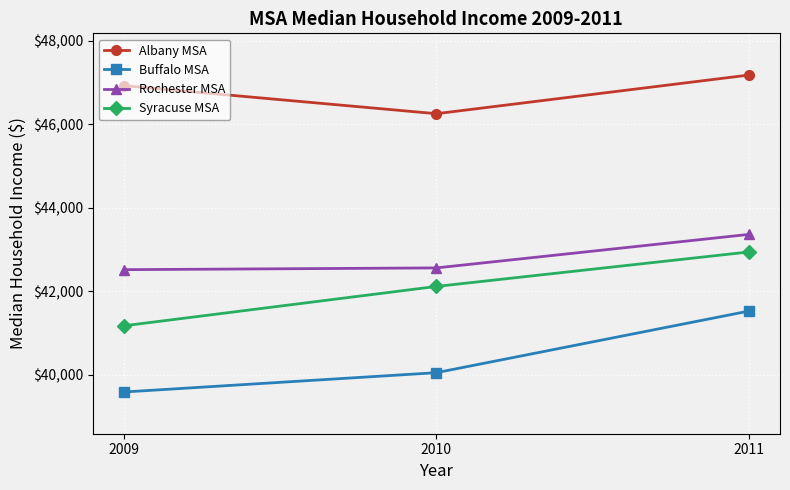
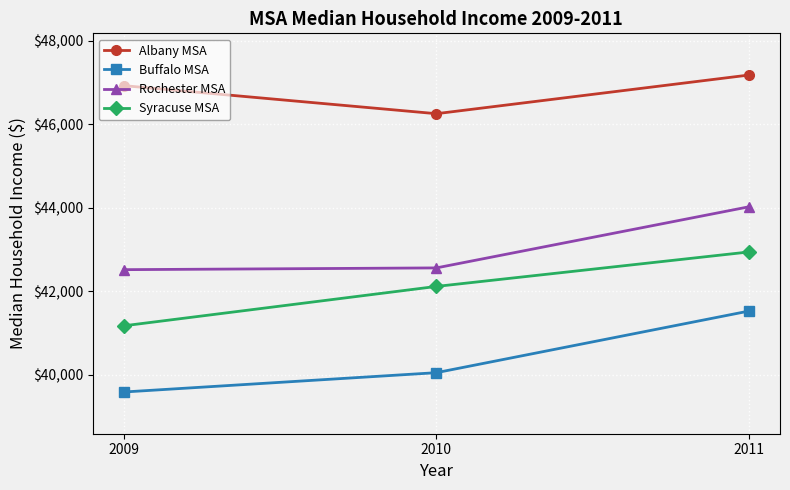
Rochester MSA, 2011: $43,400 -> $44,000
